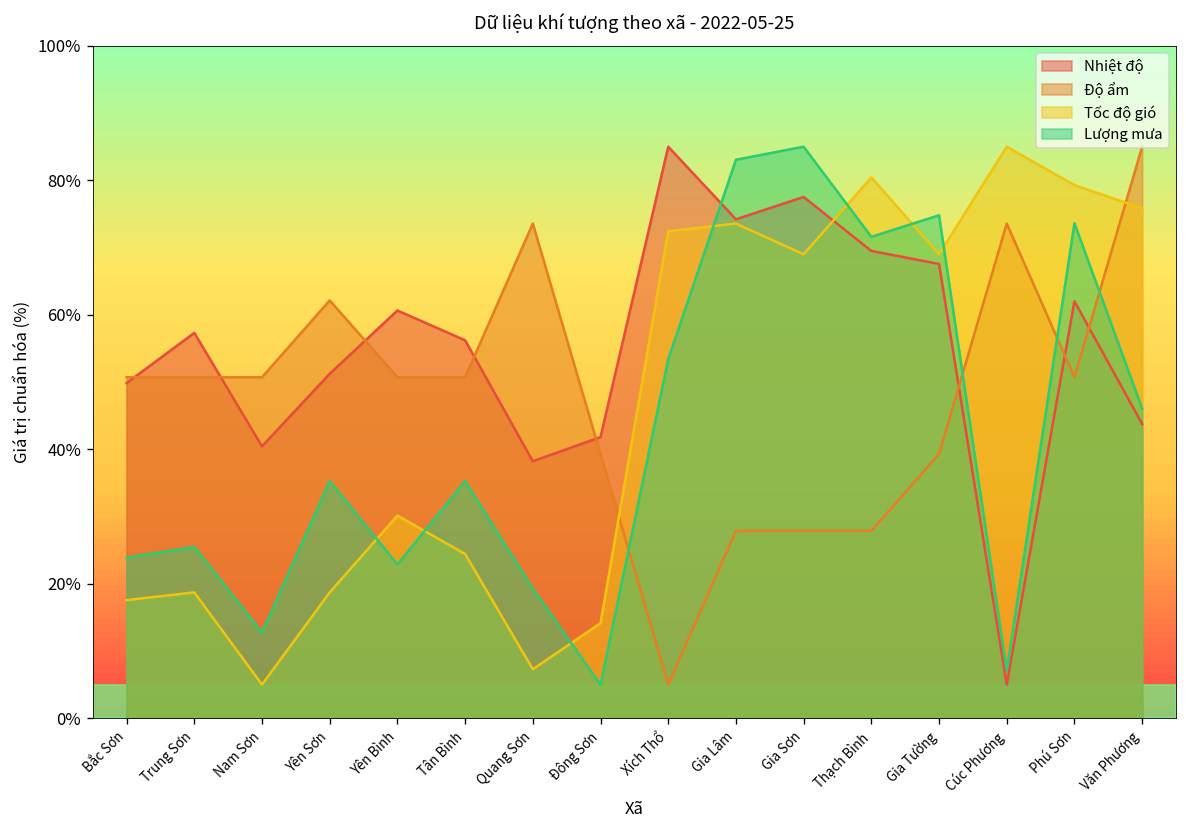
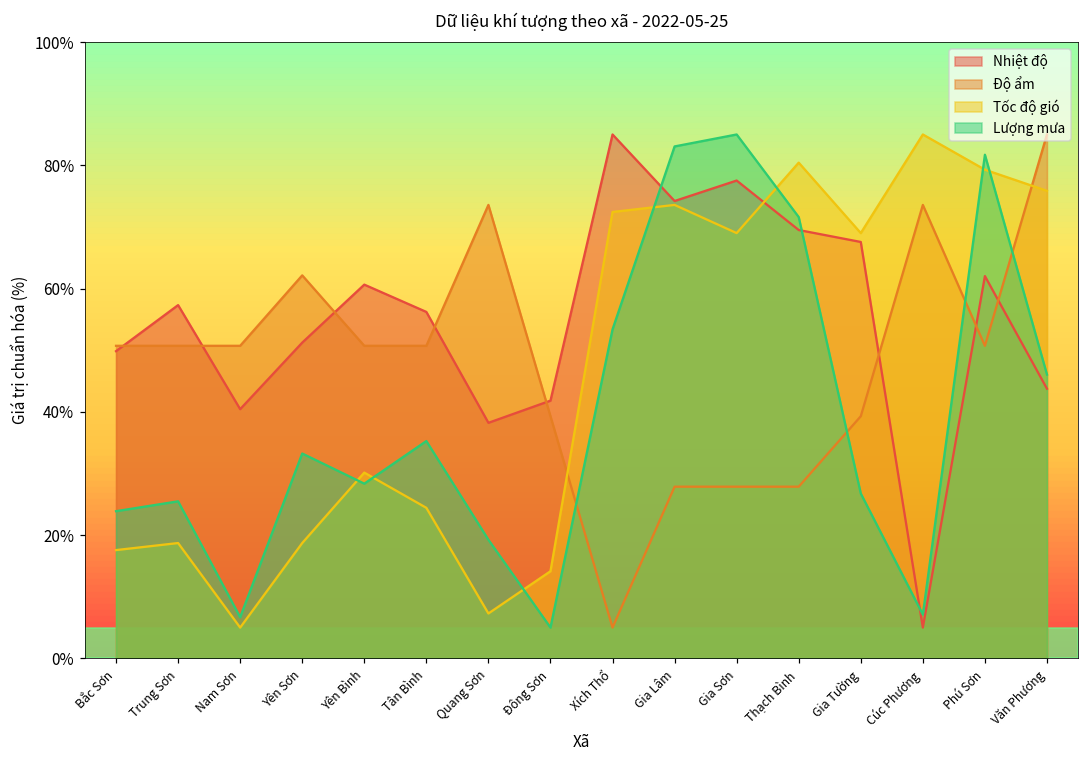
Lượng mưa, Nam Sơn: 13% -> 7%
Lượng mưa, Yên Sơn: 35% -> 33%
Lượng mưa, Yên Bình: 23% -> 28%
Lượng mưa, Gia Tường: 75% -> 27%
Lượng mưa, Phú Sơn: 74% -> 82%
